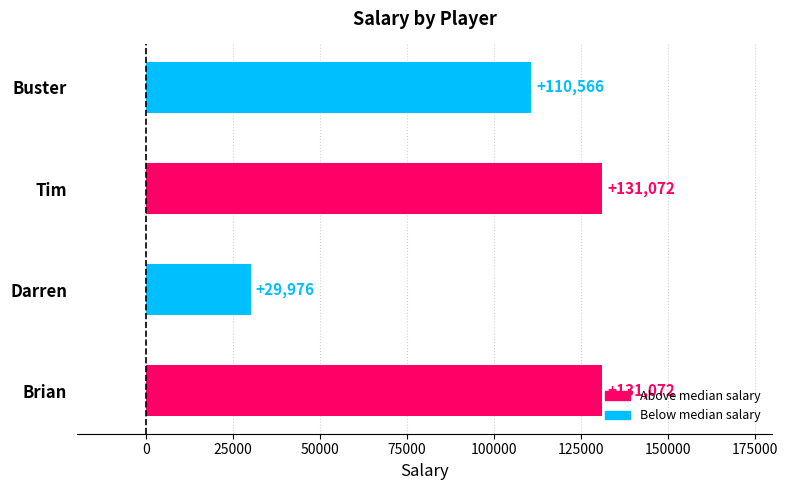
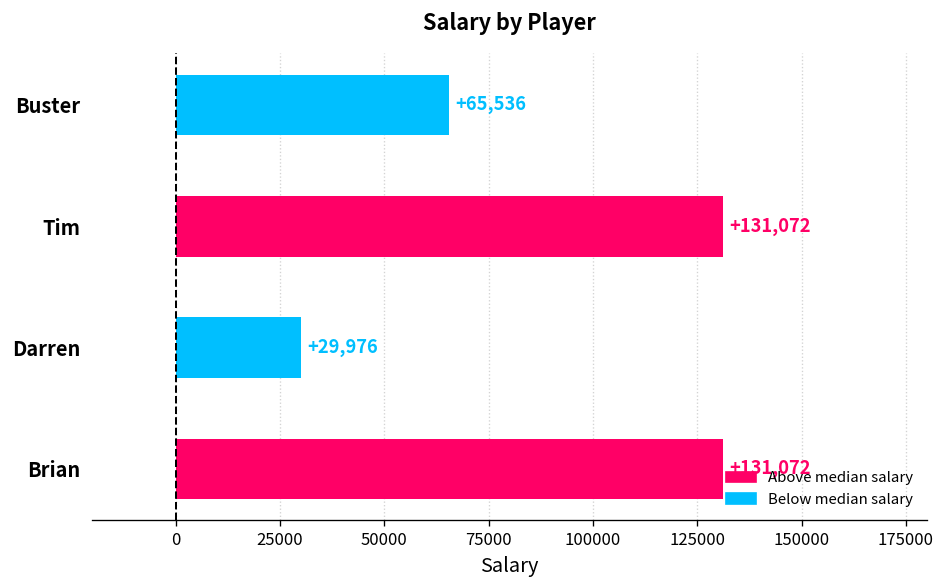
Buster: +110,566 -> +65,536
